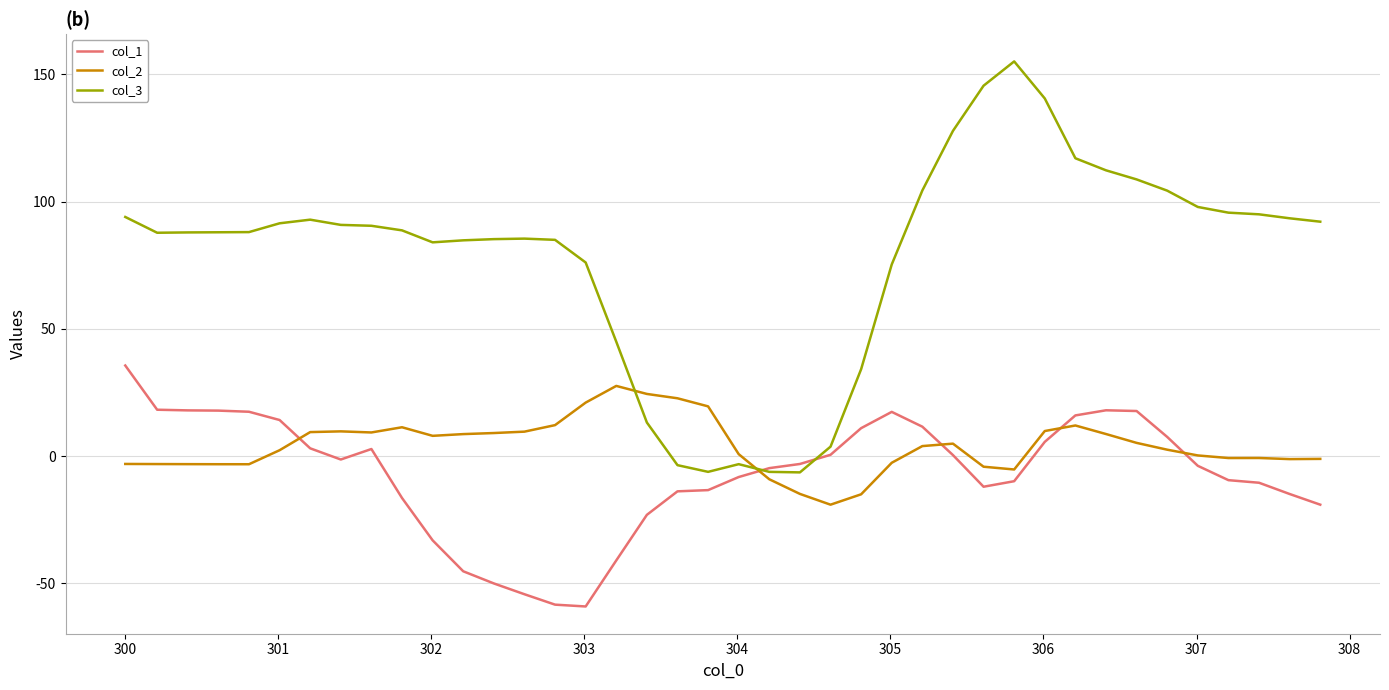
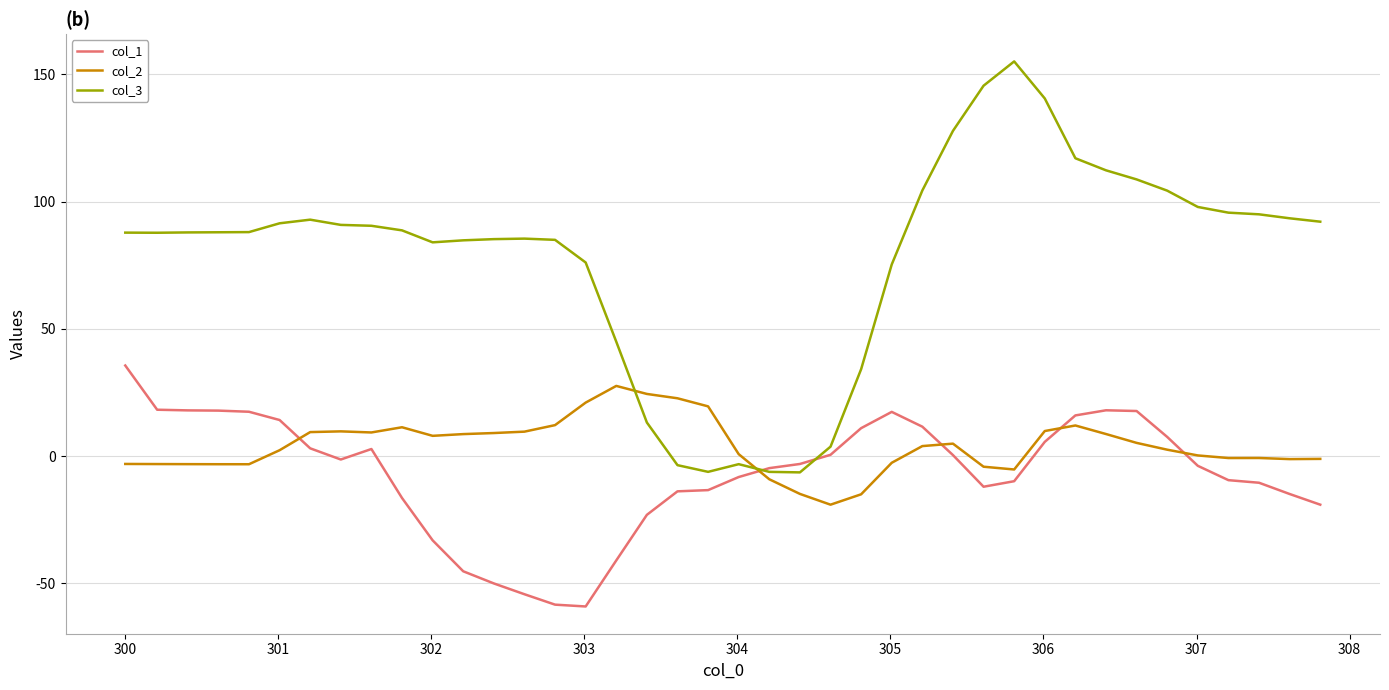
col_3, 300: 94 -> 88
